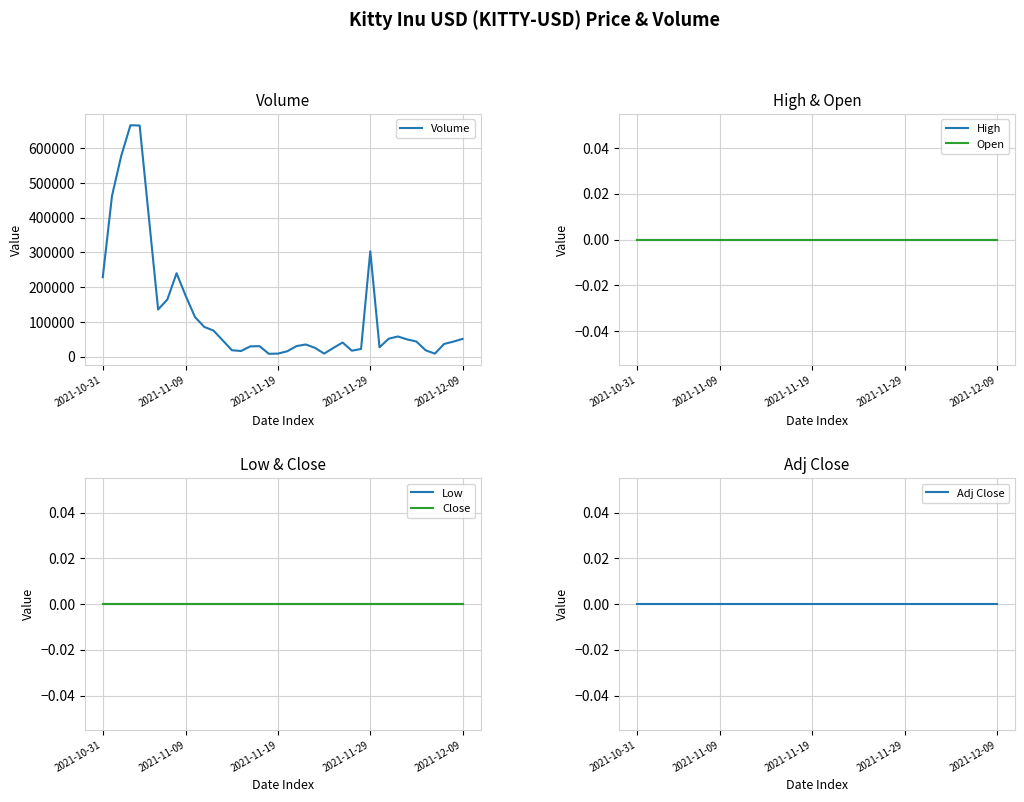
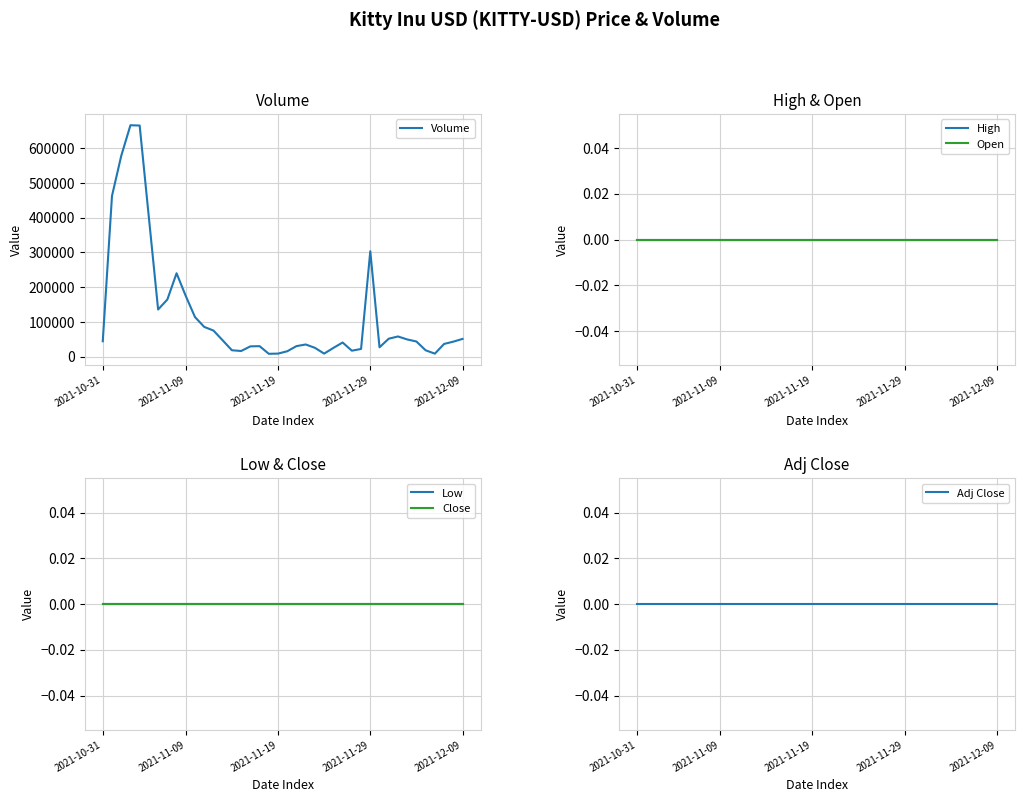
Volume, 2021-10-31: 230000 -> 40000
